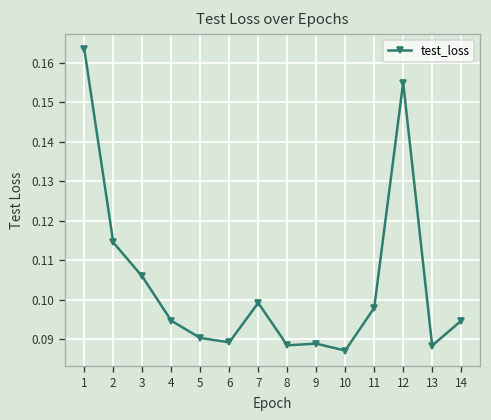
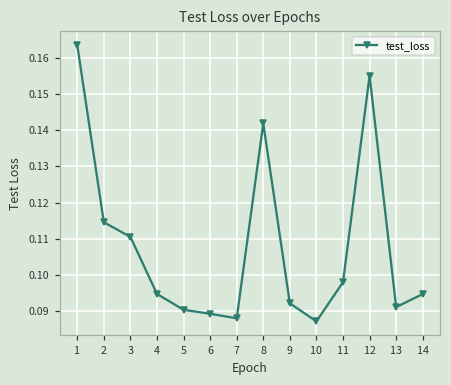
3: 0.106 -> 0.111
7: 0.099 -> 0.088
8: 0.088 -> 0.142
9: 0.089 -> 0.092
13: 0.088 -> 0.091
